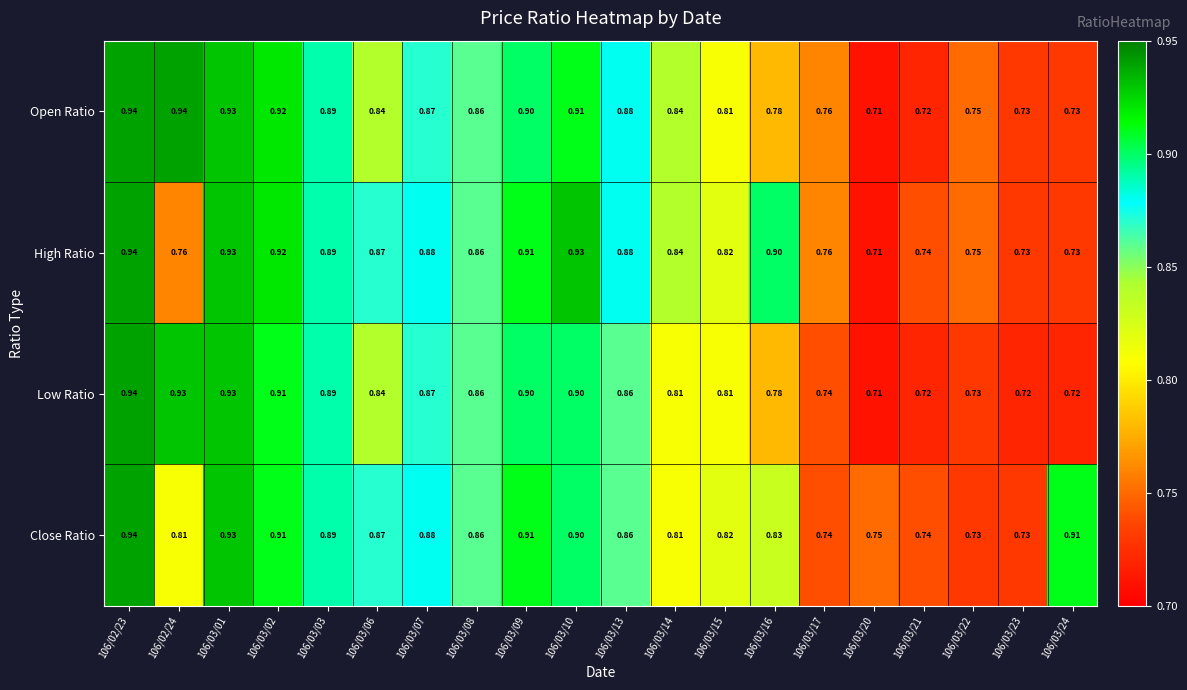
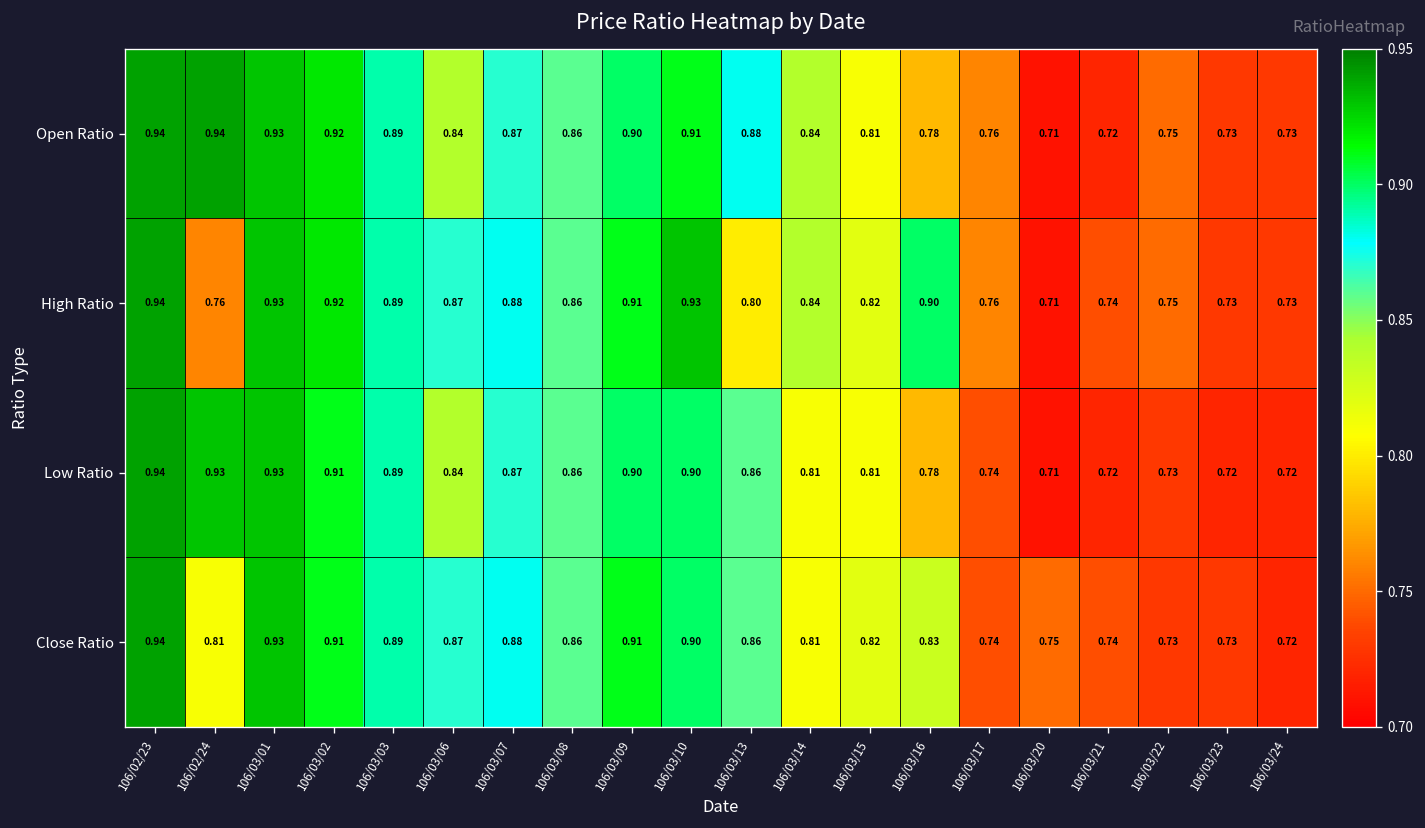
High Ratio, 106/03/13: 0.88 -> 0.80
Close Ratio, 106/03/24: 0.91 -> 0.72
